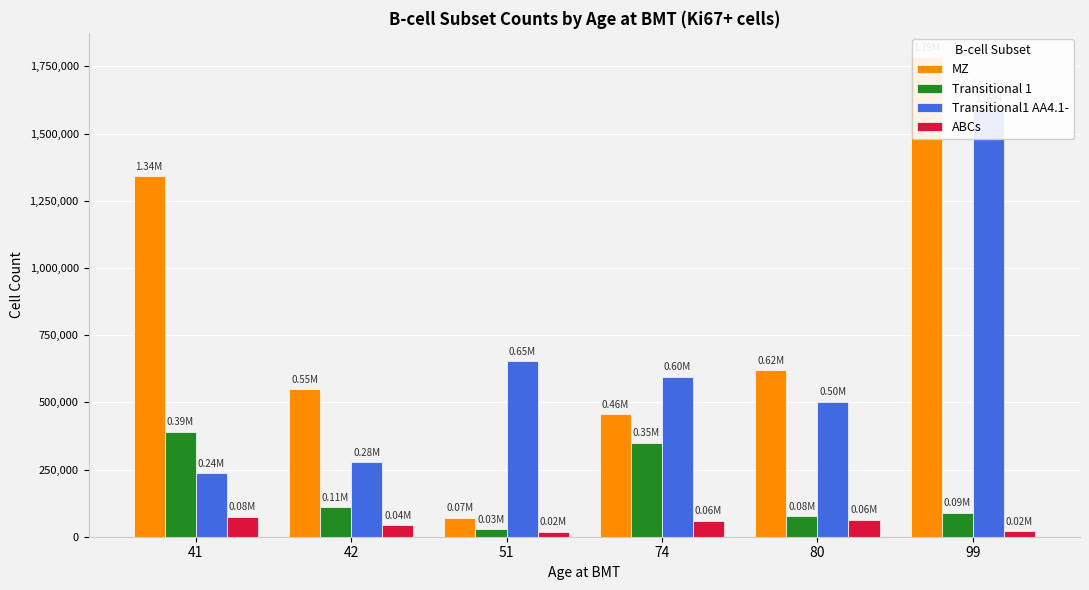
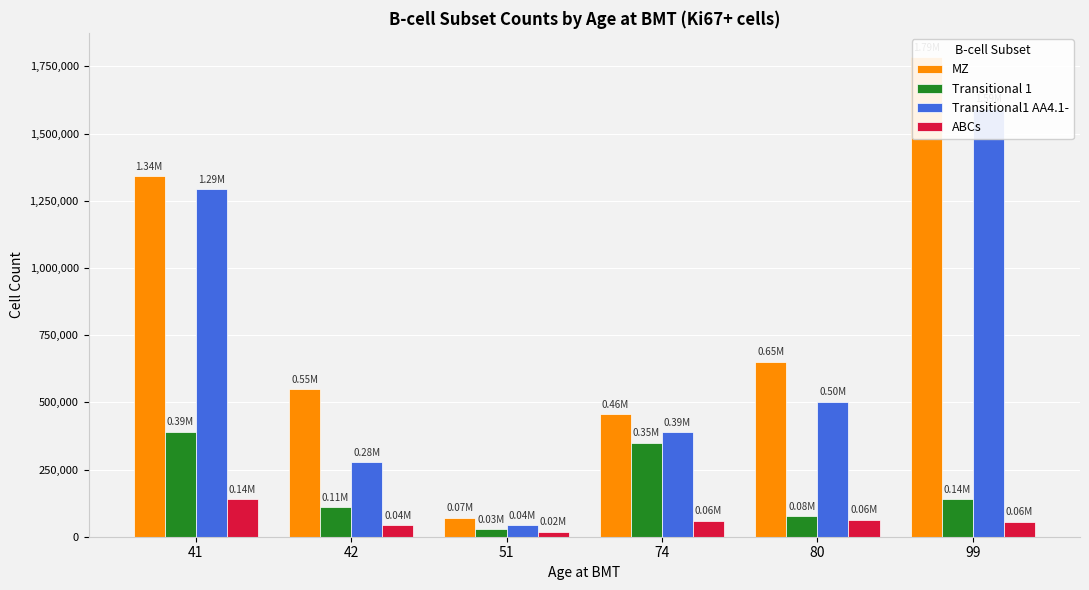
Transitional1 AA4.1-, 41: 0.24M -> 1.29M
ABCs, 41: 0.08M -> 0.14M
Transitional1 AA4.1-, 51: 0.65M -> 0.04M
Transitional1 AA4.1-, 74: 0.60M -> 0.39M
MZ, 80: 0.62M -> 0.65M
Transitional 1, 99: 0.09M -> 0.14M
ABCs, 99: 0.02M -> 0.06M
